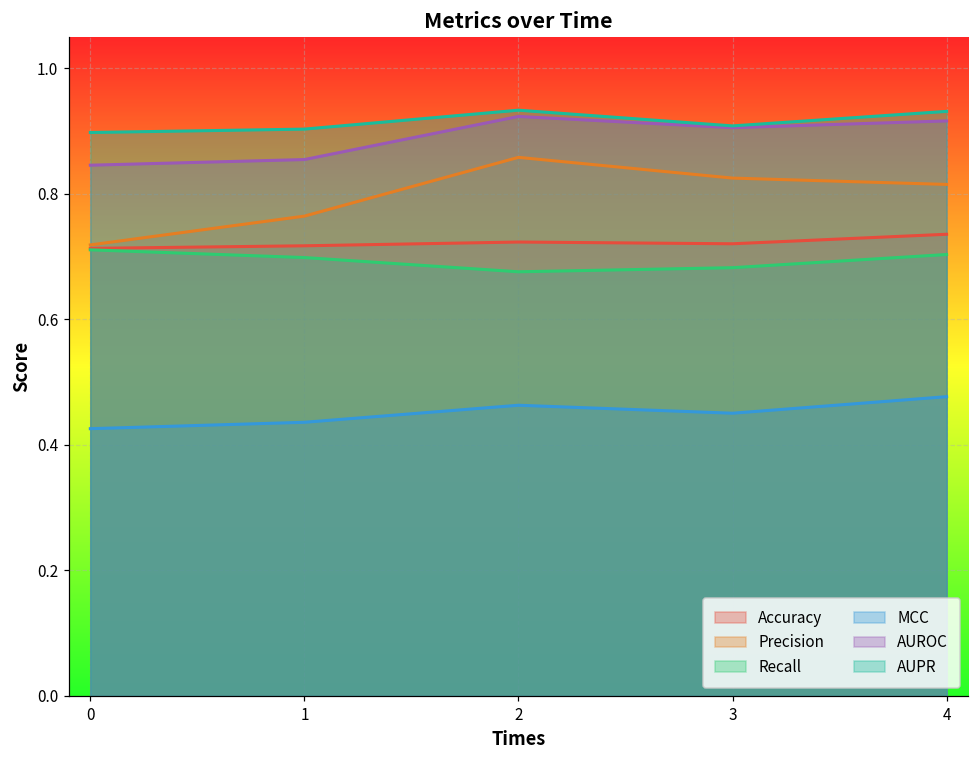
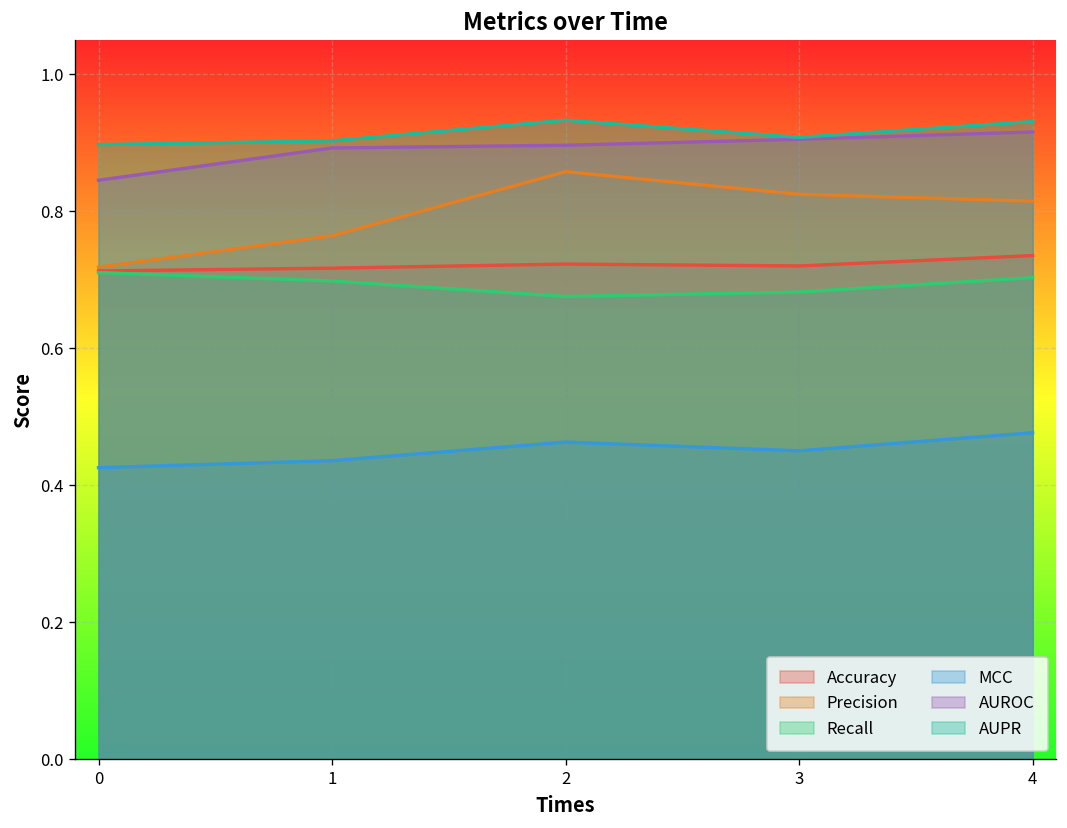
AUROC, 1: 0.85 -> 0.89
AUROC, 2: 0.92 -> 0.90
